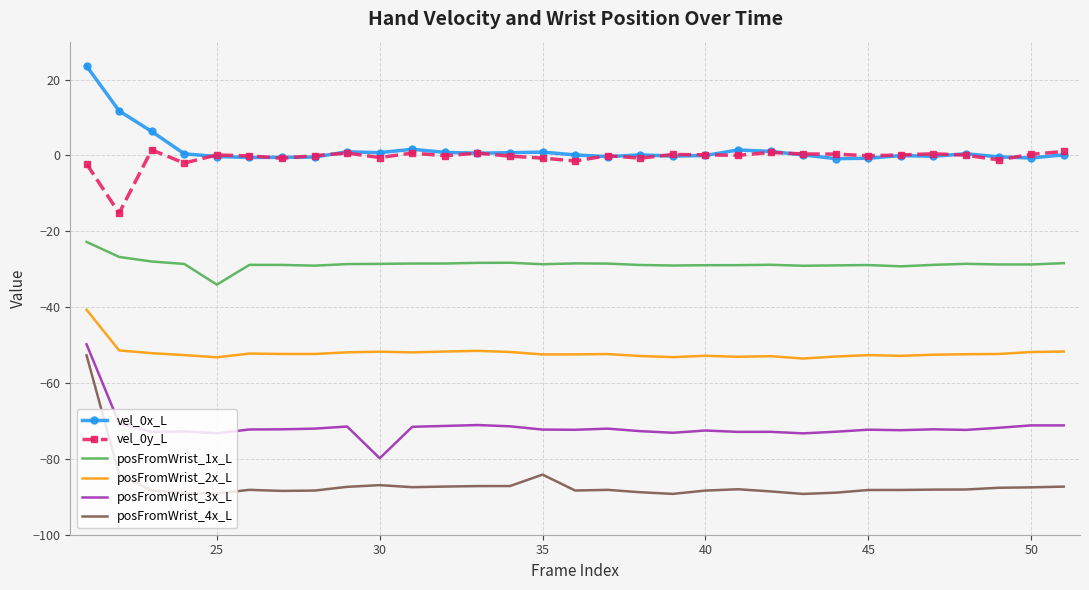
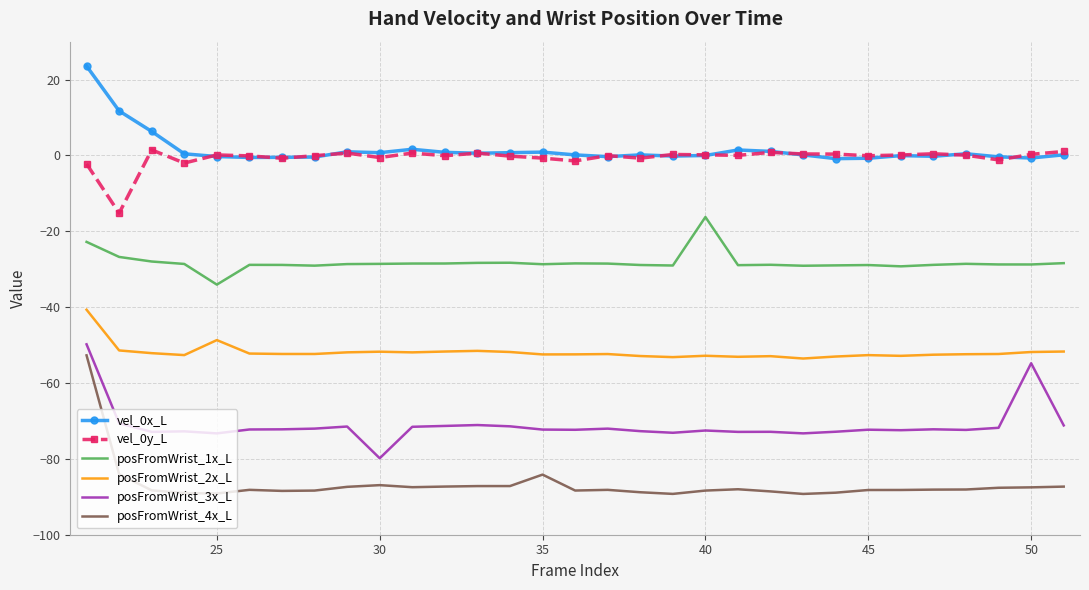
posFromWrist_2x_L, 25: -53 -> -49
posFromWrist_1x_L, 40: -29 -> -16
posFromWrist_3x_L, 50: -71 -> -55
